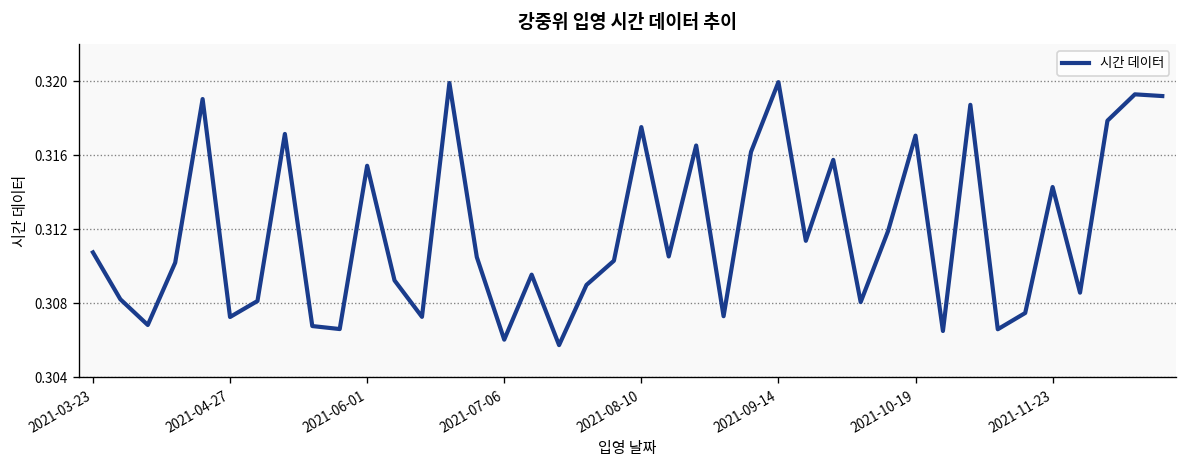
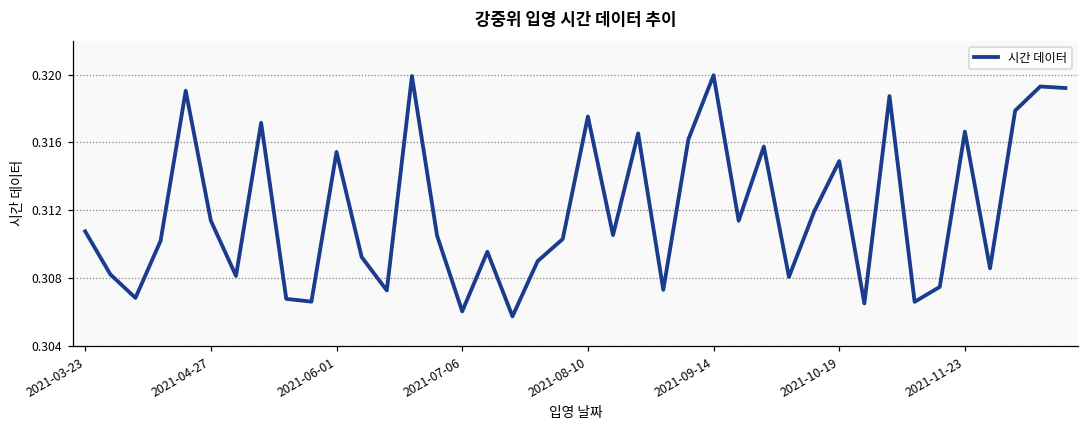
2021-04-27: 0.3073 -> 0.3114
2021-10-19: 0.3171 -> 0.3149
2021-11-23: 0.3143 -> 0.3166
